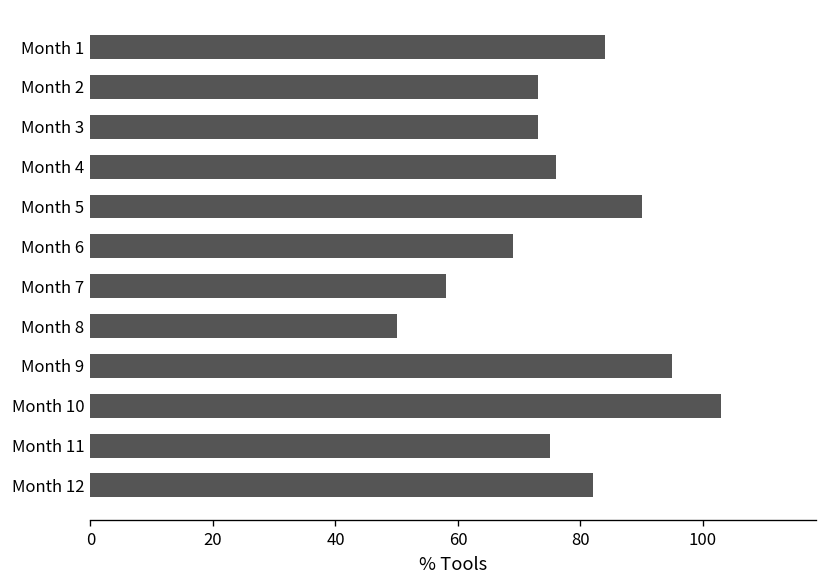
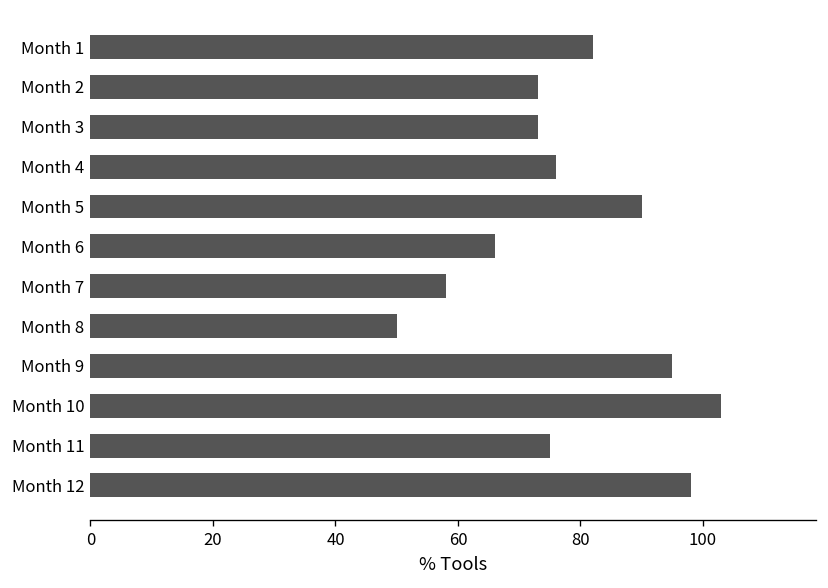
Month 1: 84 -> 82
Month 6: 69 -> 66
Month 12: 82 -> 98
